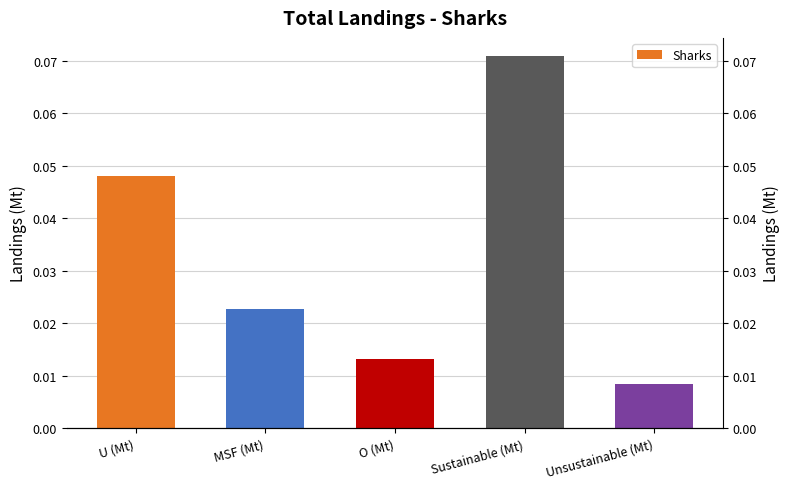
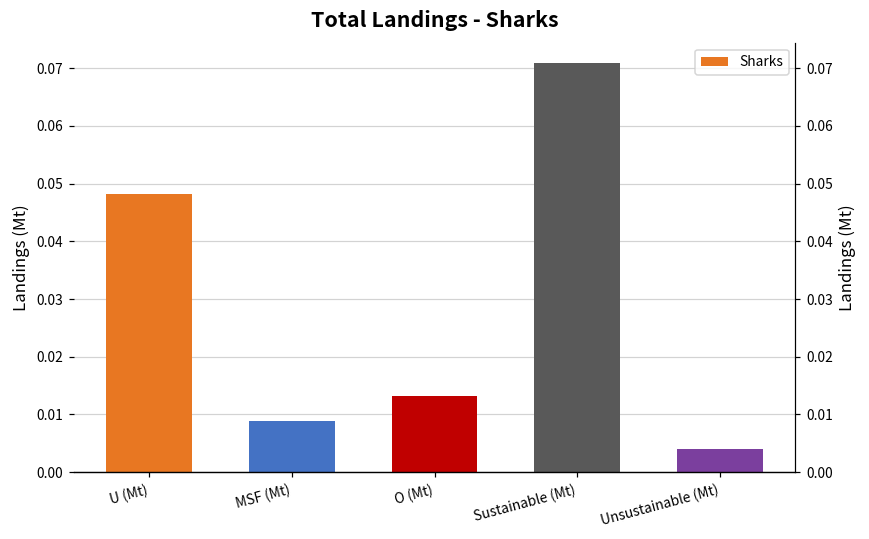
MSF (Mt): 0.023 -> 0.009
Unsustainable (Mt): 0.008 -> 0.004
